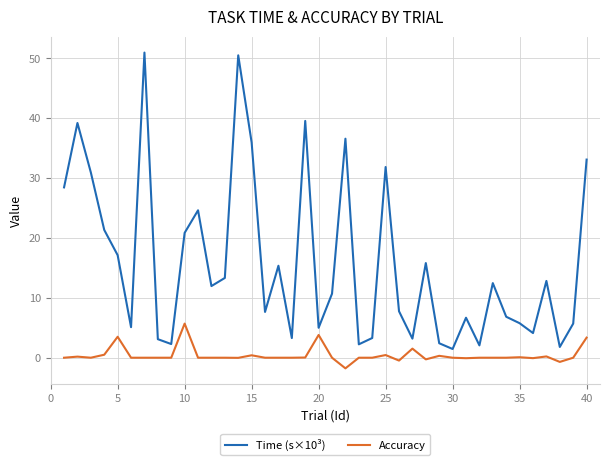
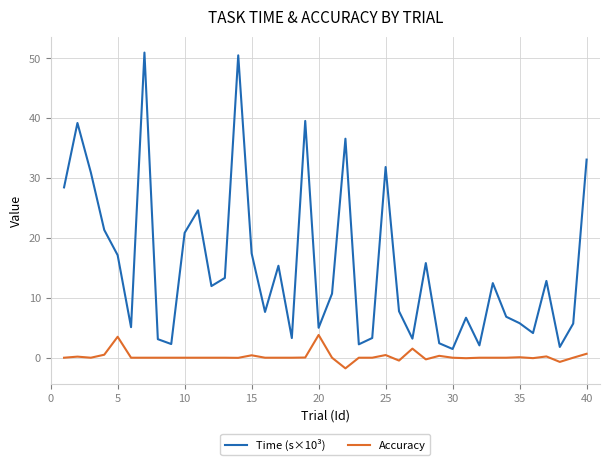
Accuracy, 10: 6 -> 0
Time (s×10³), 15: 36 -> 17
Accuracy, 40: 3 -> 1
